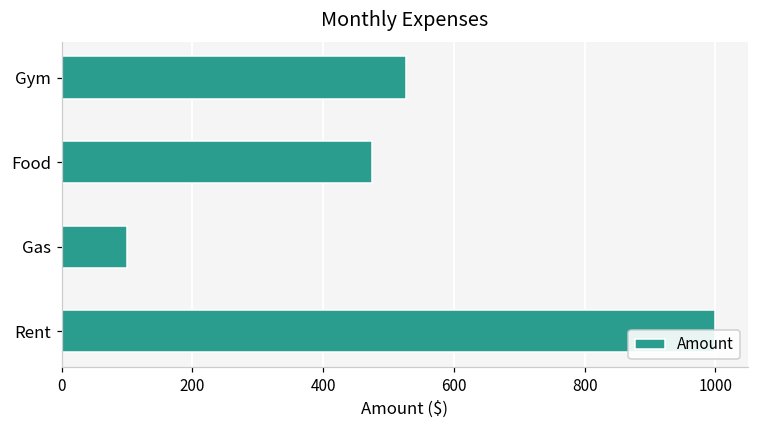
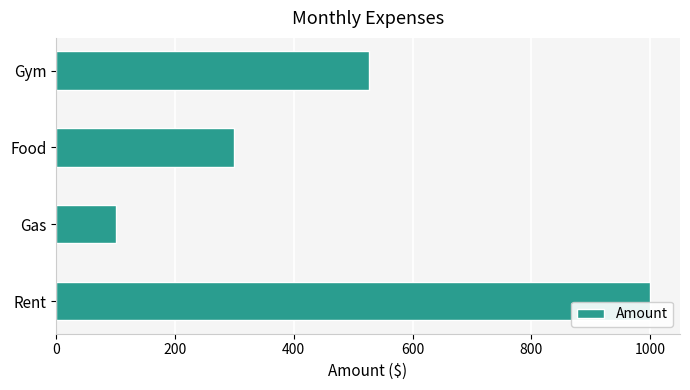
Food: 470 -> 300
